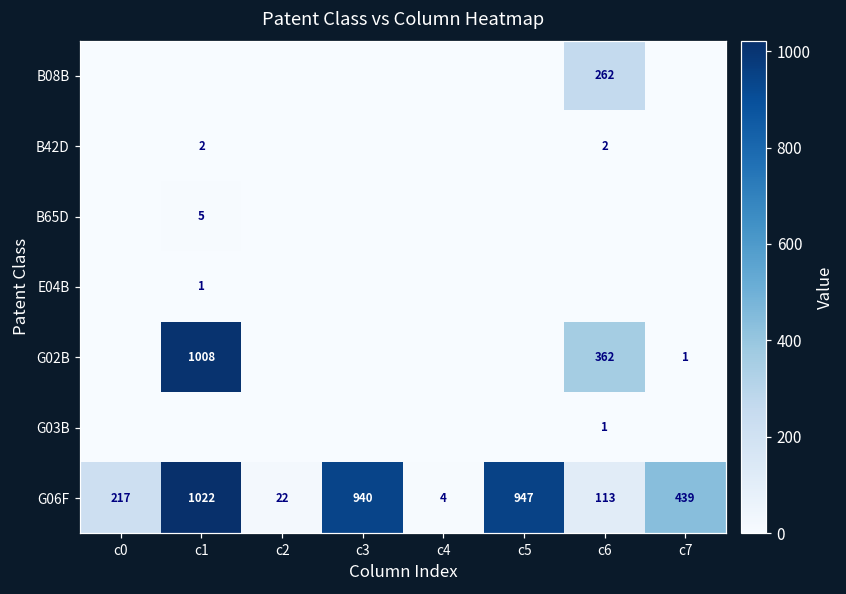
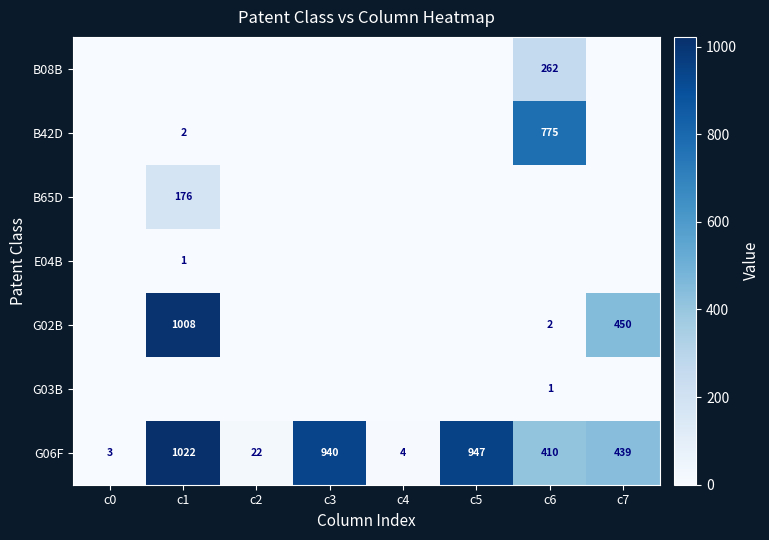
B42D, c6: 2 -> 775
B65D, c1: 5 -> 176
G02B, c6: 362 -> 2
G02B, c7: 1 -> 450
G06F, c0: 217 -> 3
G06F, c6: 113 -> 410
